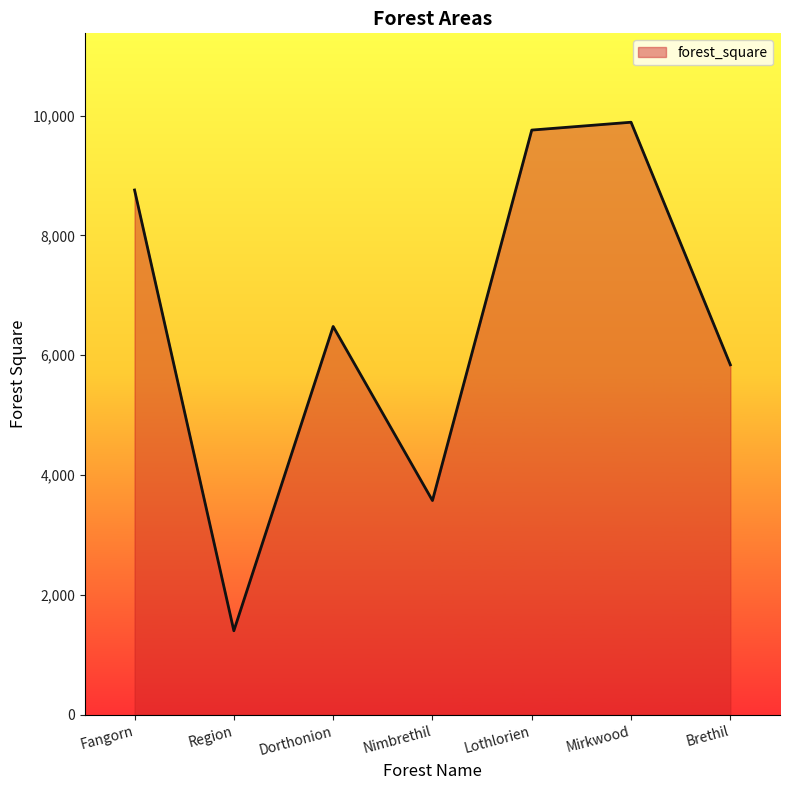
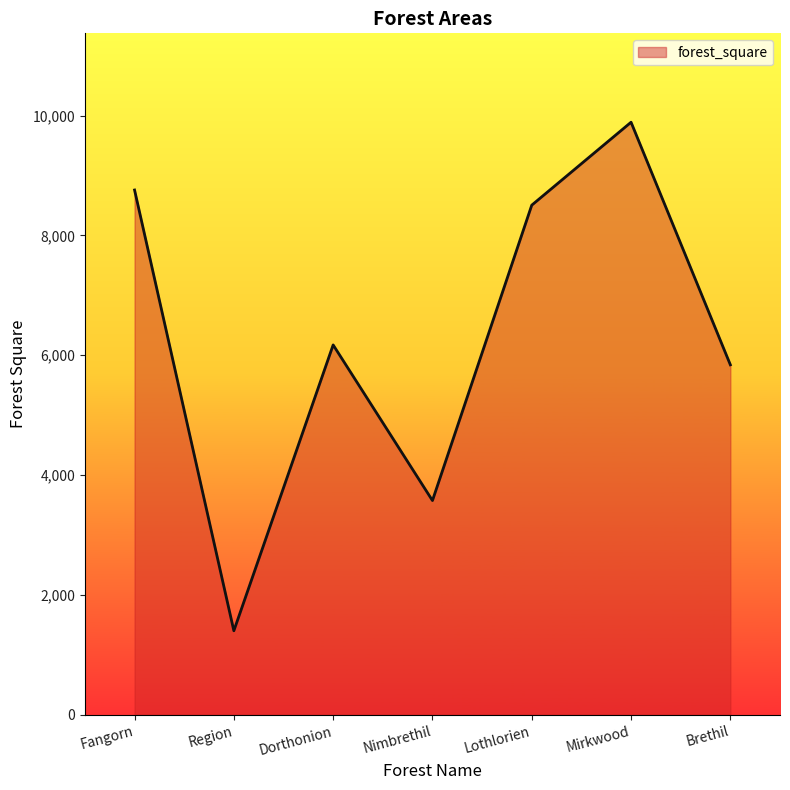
Dorthonion: 6,500 -> 6,200
Lothlorien: 9,800 -> 8,500
